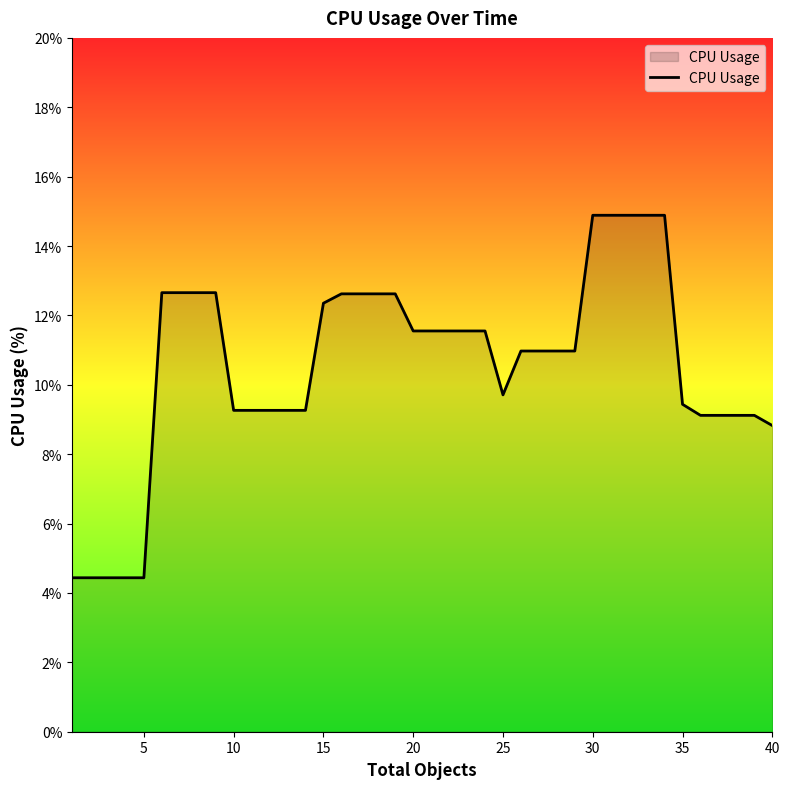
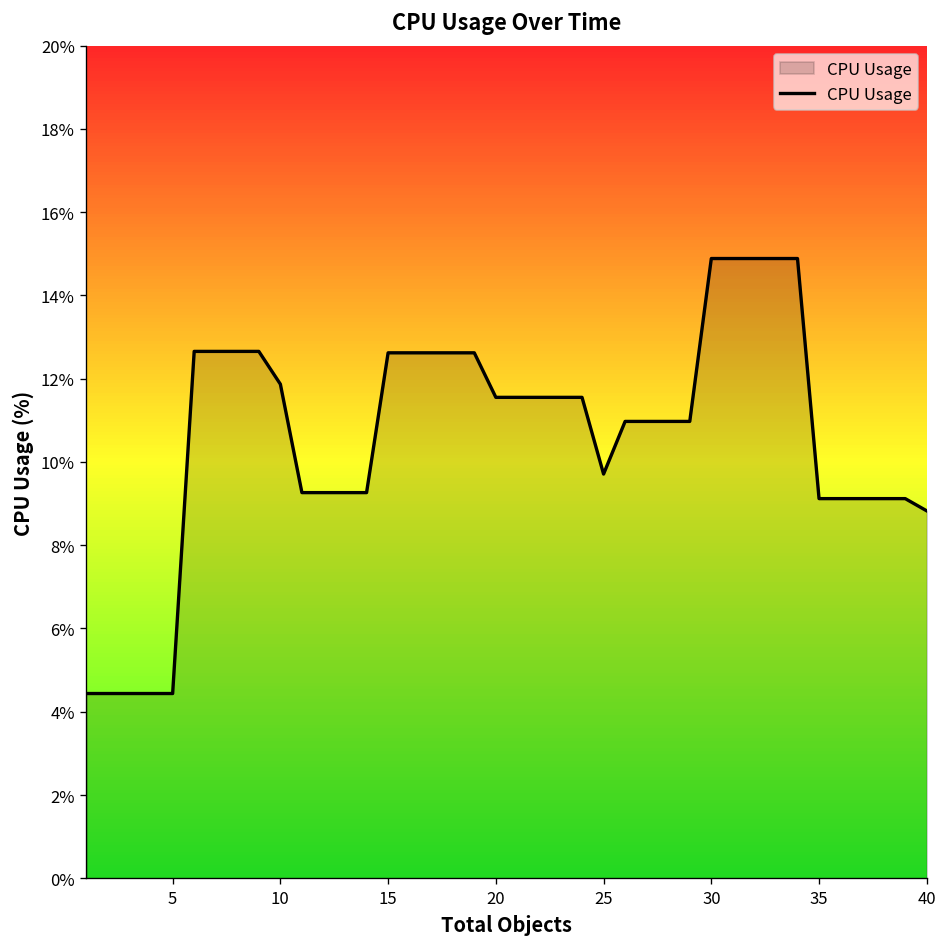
10: 9.3% -> 11.9%
15: 12.4% -> 12.6%
35: 9.4% -> 9.1%
